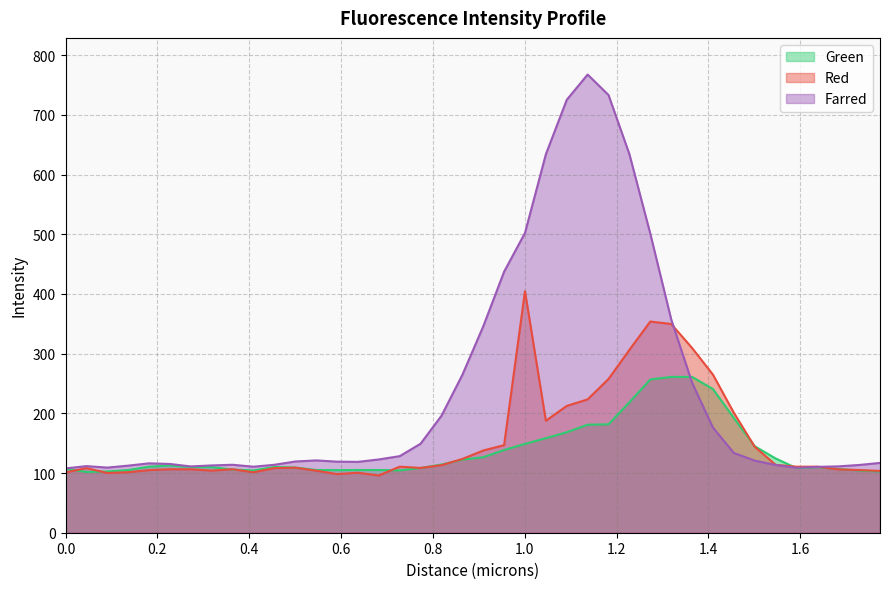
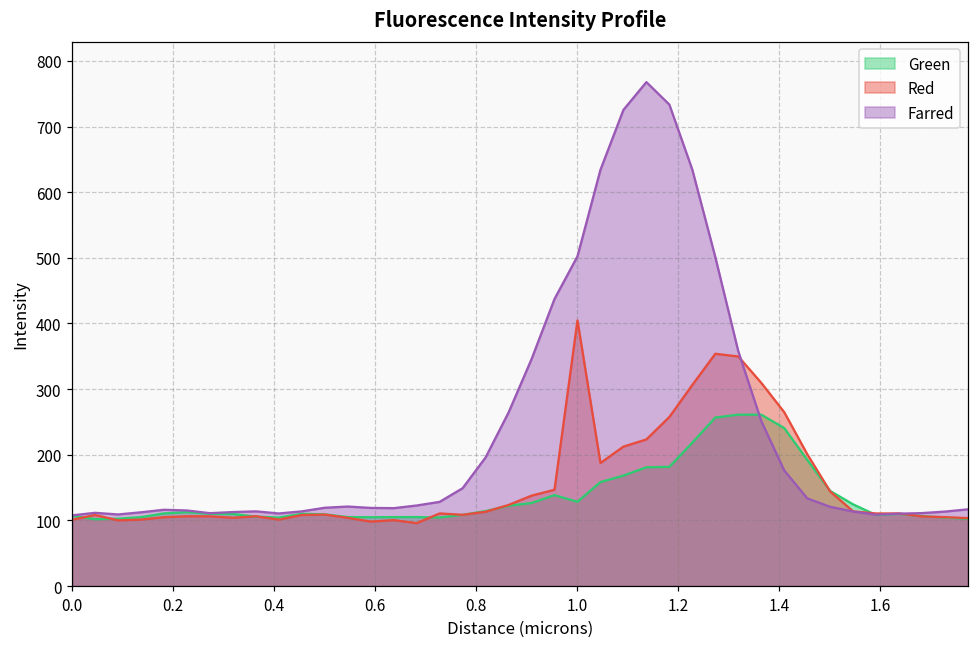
Green, 1.0: 150 -> 130
